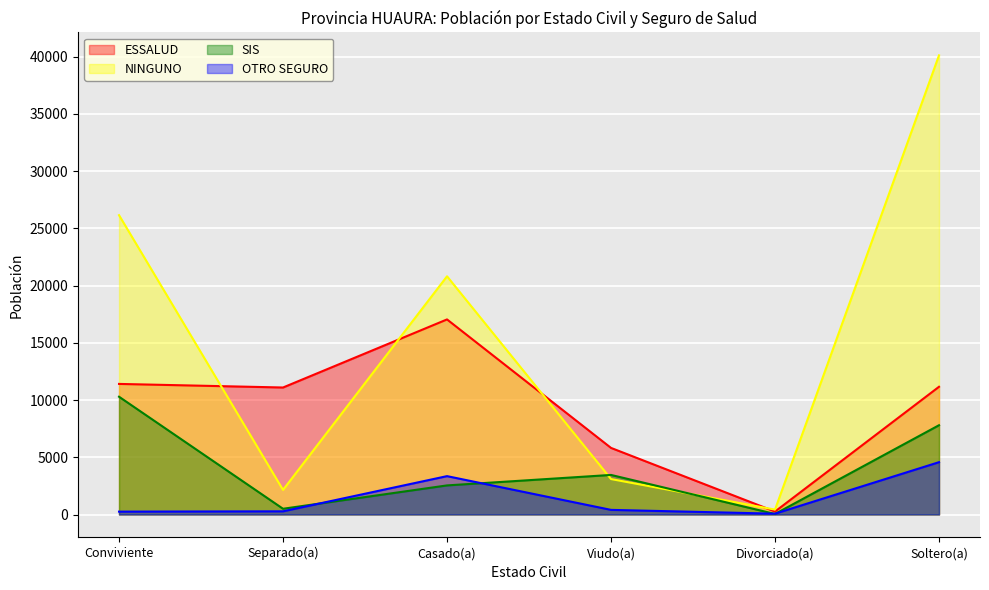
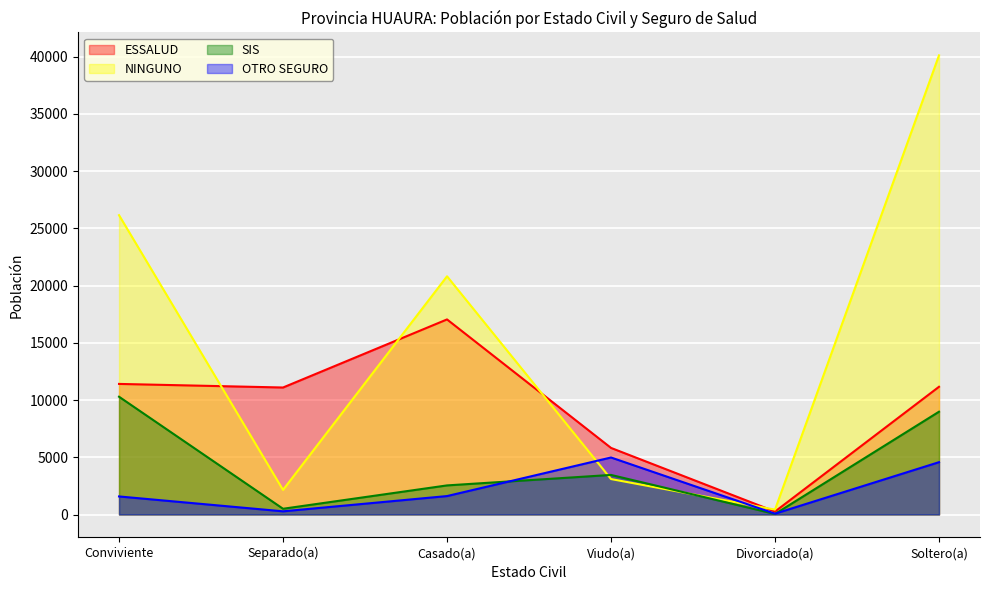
OTRO SEGURO, Conviviente: 300 -> 1600
OTRO SEGURO, Casado(a): 3400 -> 1600
OTRO SEGURO, Viudo(a): 400 -> 5000
SIS, Soltero(a): 7800 -> 9000
